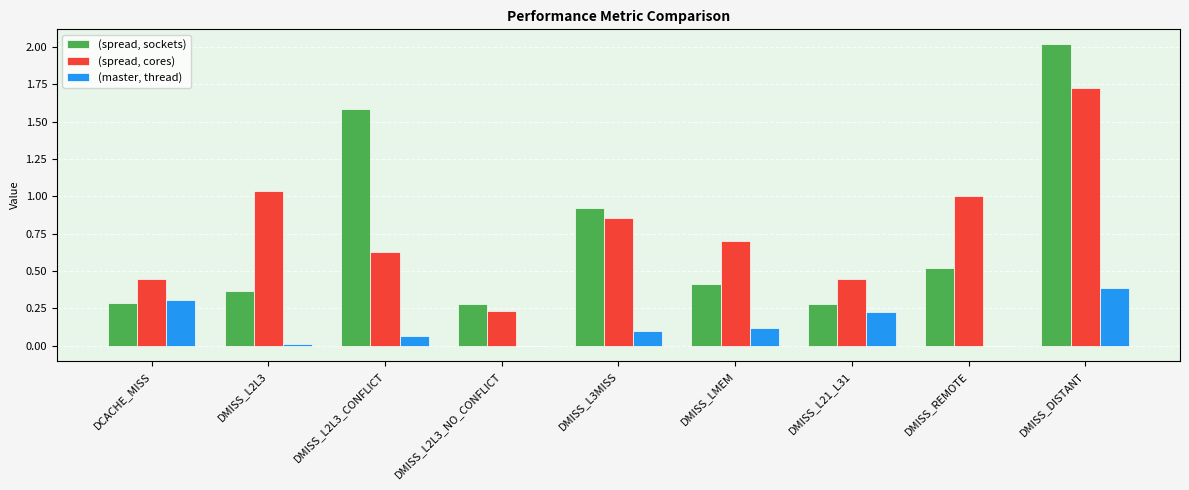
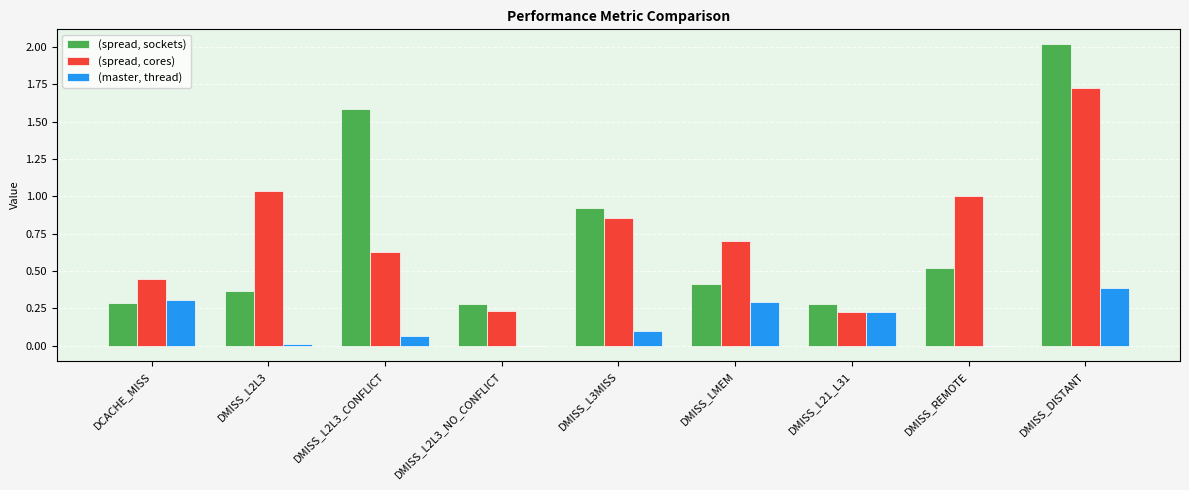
(master, thread), DMISS_LMEM: 0.12 -> 0.29
(spread, cores), DMISS_L21_L31: 0.45 -> 0.22
